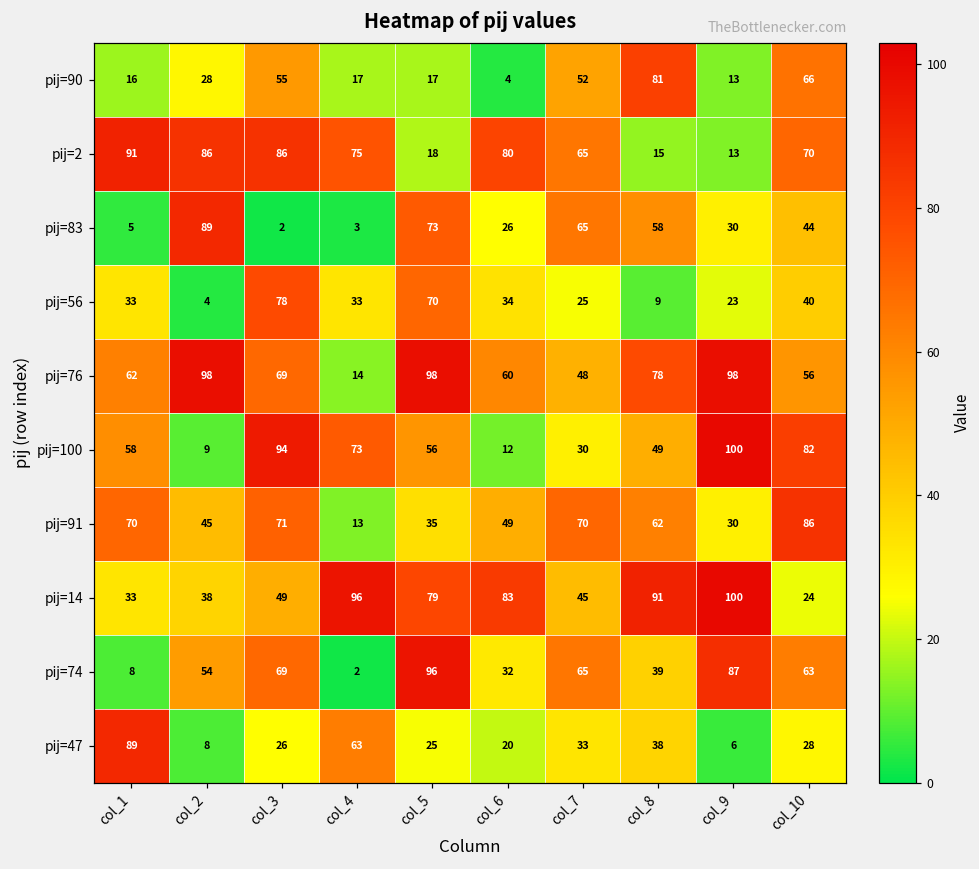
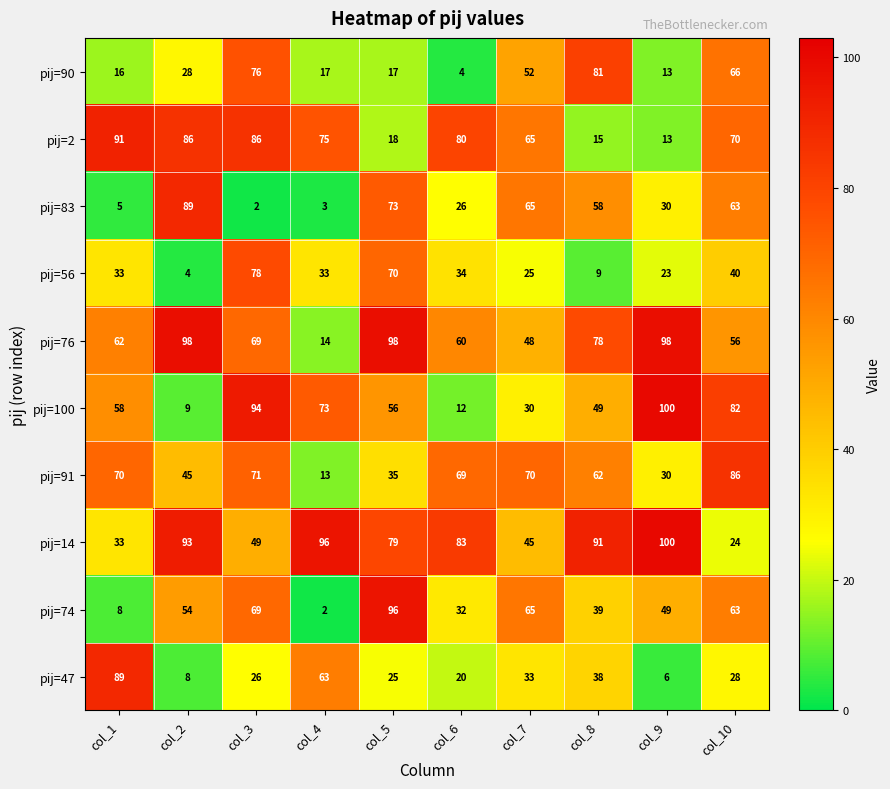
pij=90, col_3: 55 -> 76
pij=83, col_10: 44 -> 63
pij=91, col_6: 49 -> 69
pij=14, col_2: 38 -> 93
pij=74, col_9: 87 -> 49
